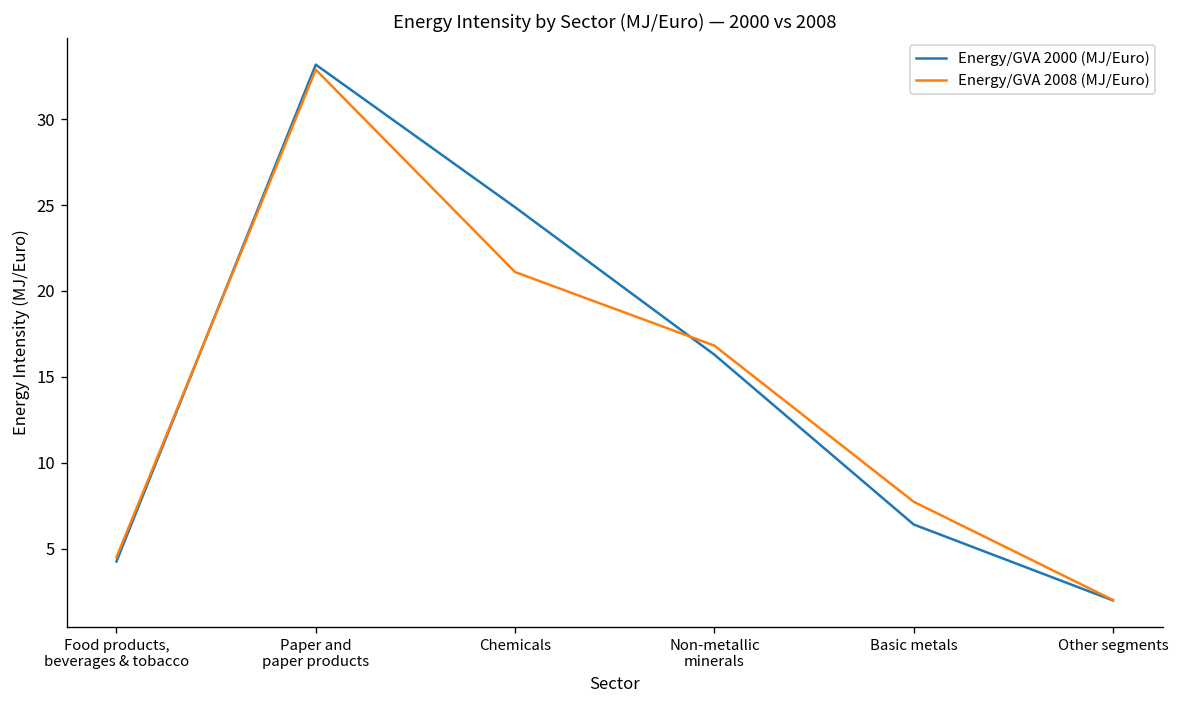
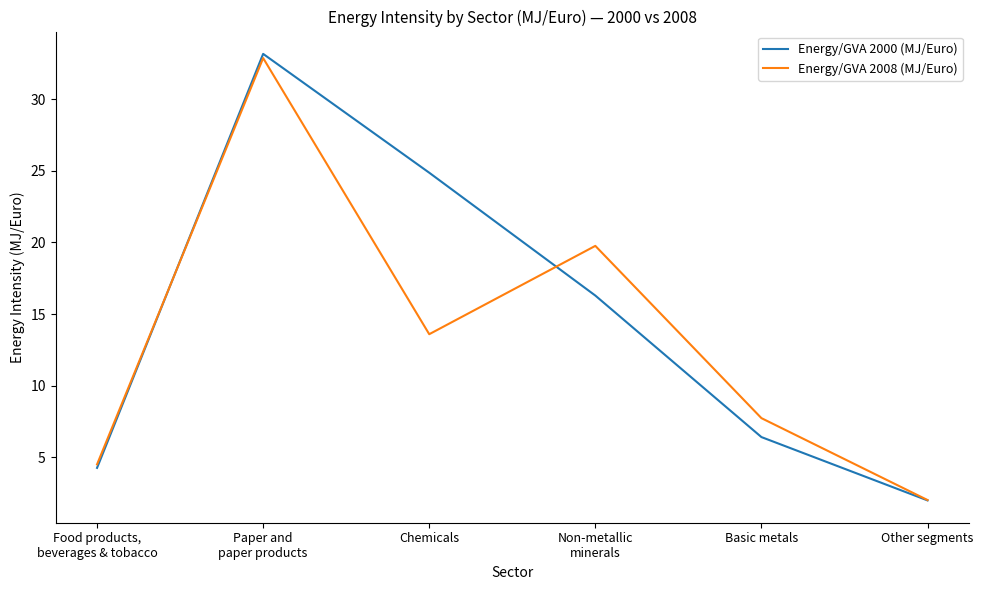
Energy/GVA 2008 (MJ/Euro), Chemicals: 21.1 -> 13.6
Energy/GVA 2008 (MJ/Euro), Non-metallic minerals: 16.8 -> 19.8
